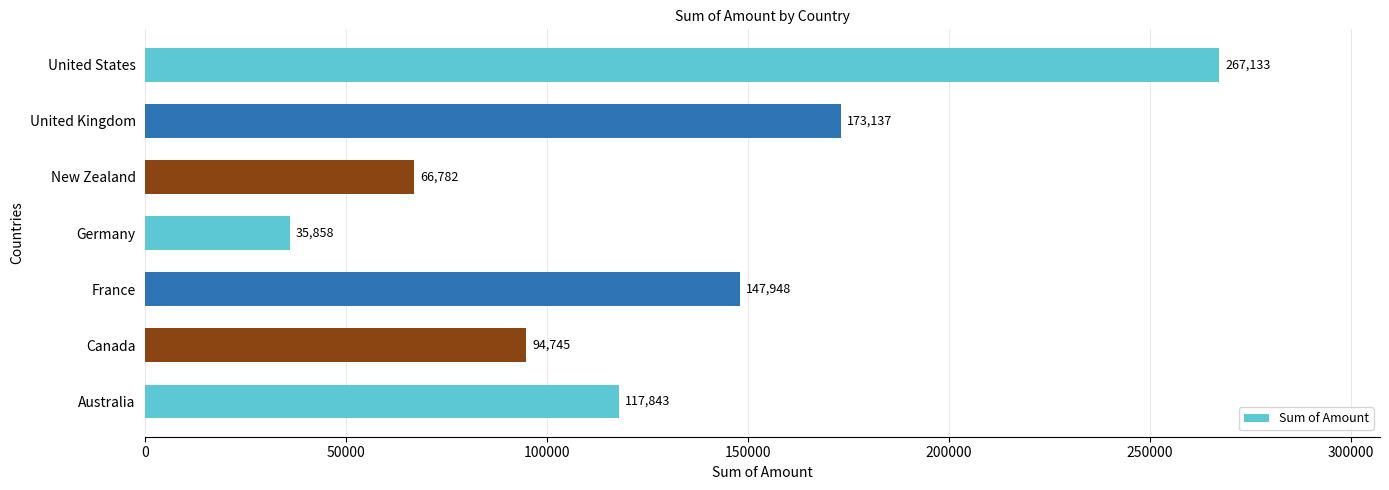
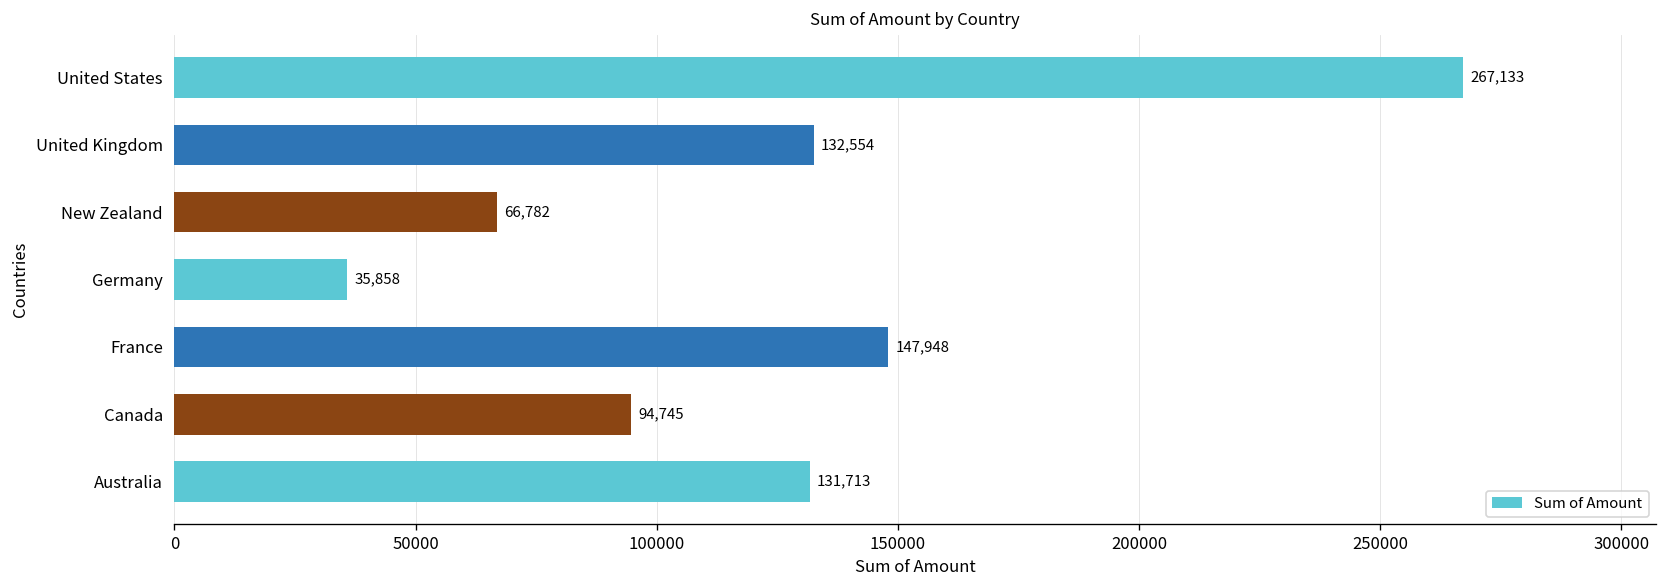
United Kingdom: 173,137 -> 132,554
Australia: 117,843 -> 131,713
